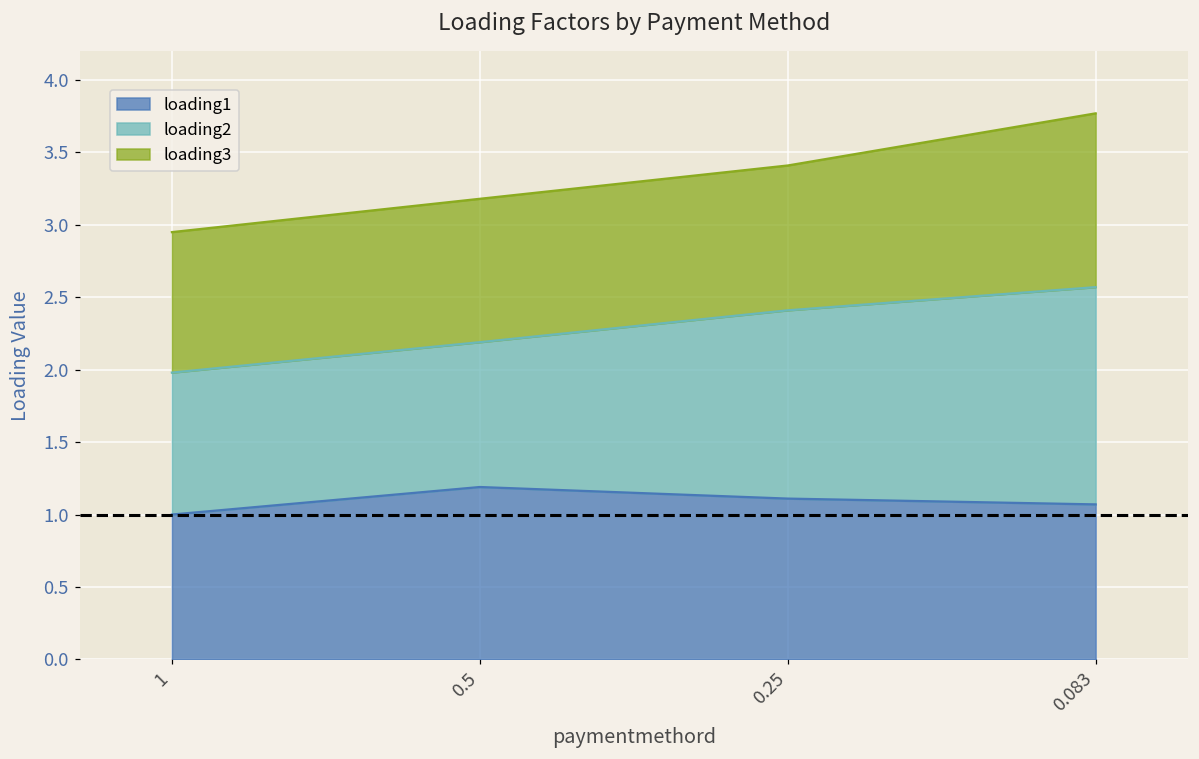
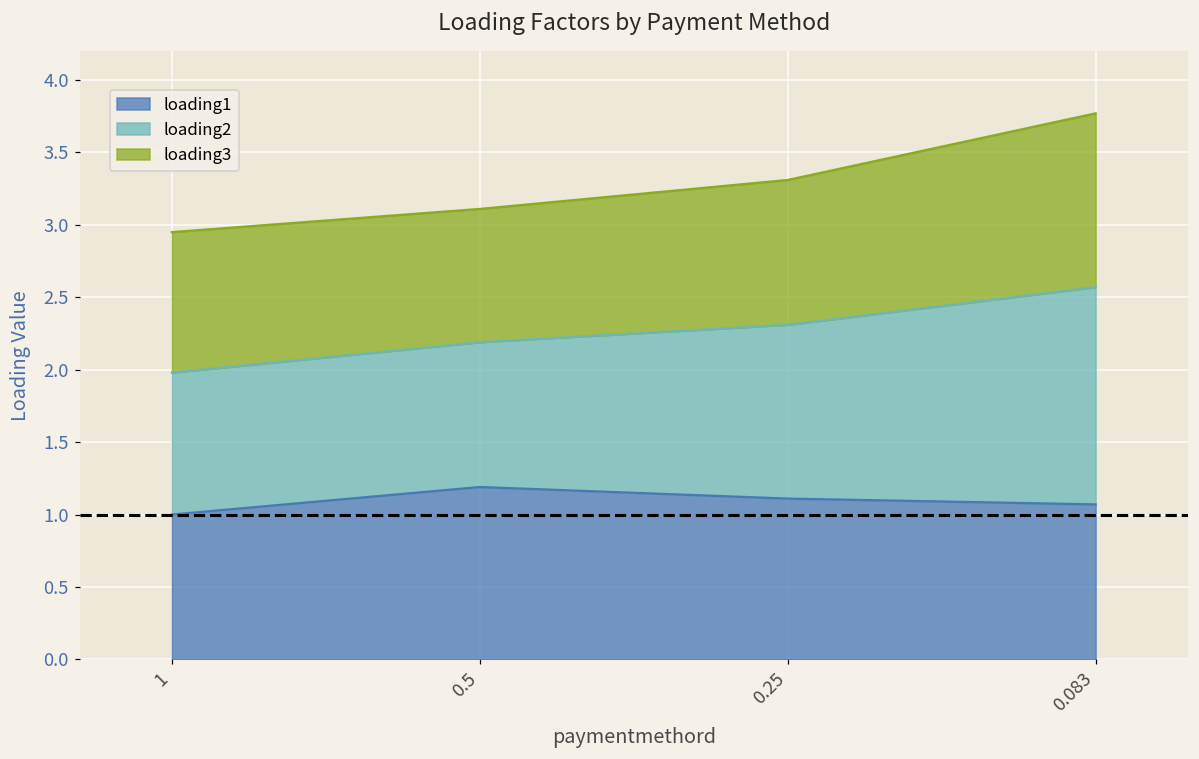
loading3, 0.5: 0.99 -> 0.92
loading2, 0.25: 1.3 -> 1.2
